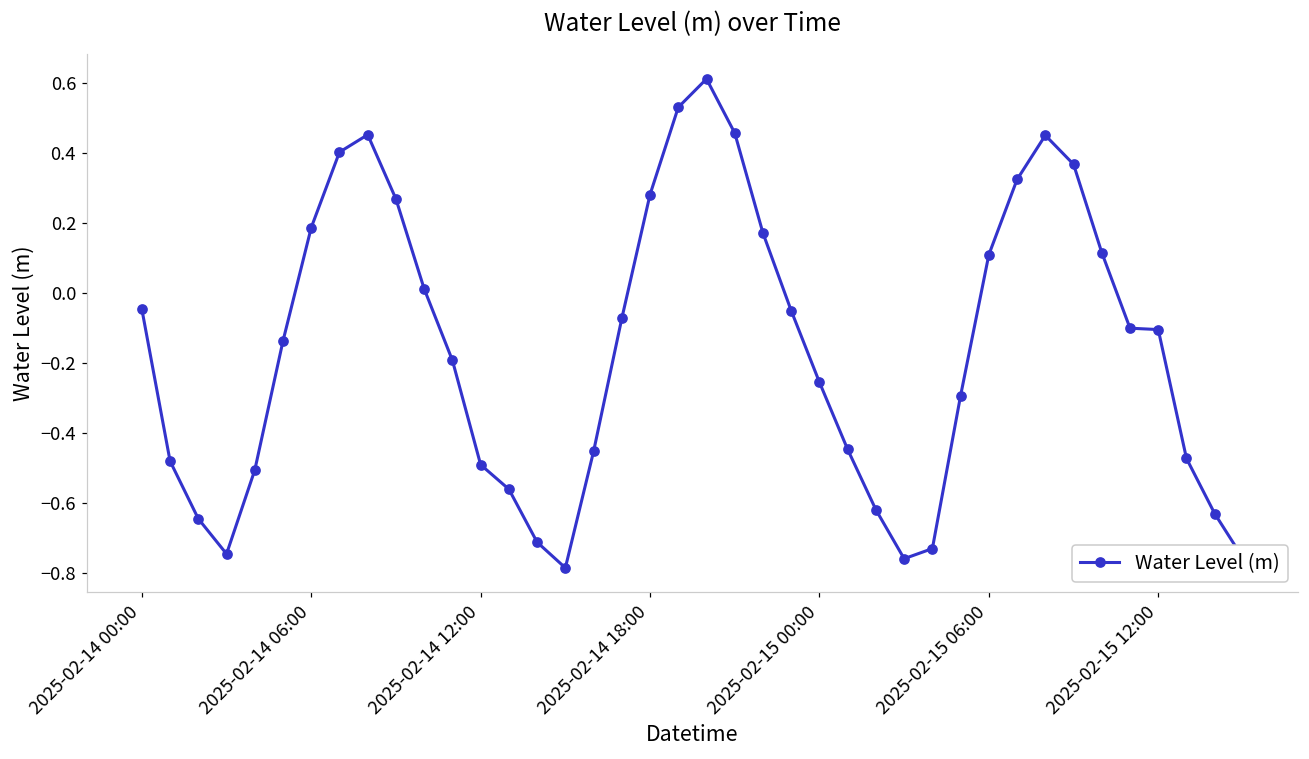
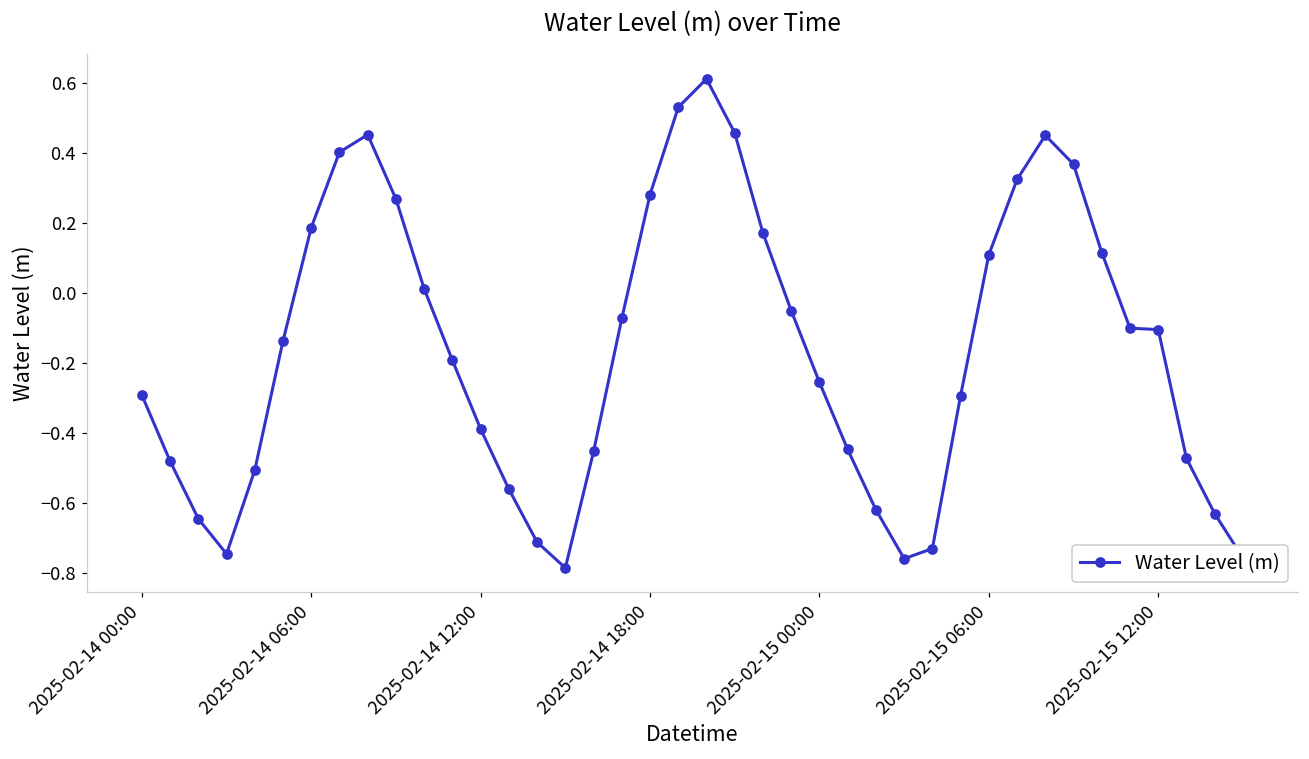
2025-02-14 00:00: -0.05 -> -0.29
2025-02-14 12:00: -0.49 -> -0.39
